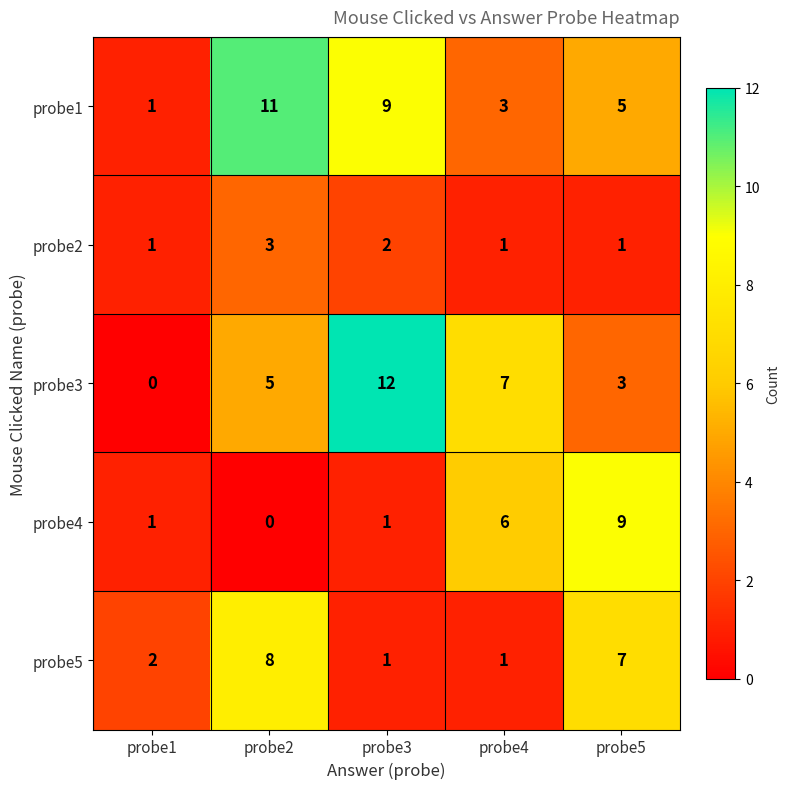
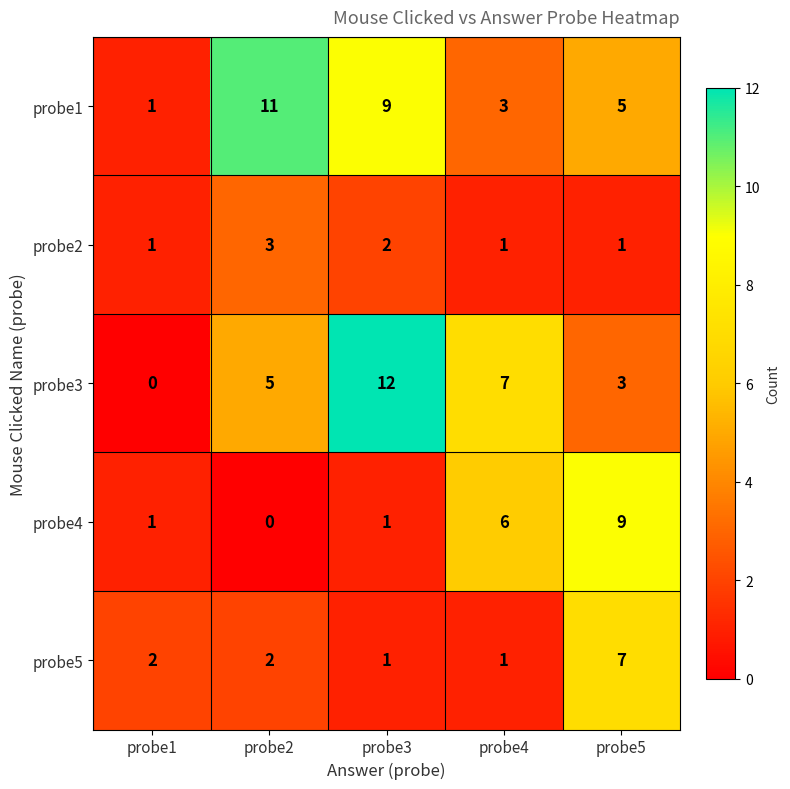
probe5, probe2: 8 -> 2
